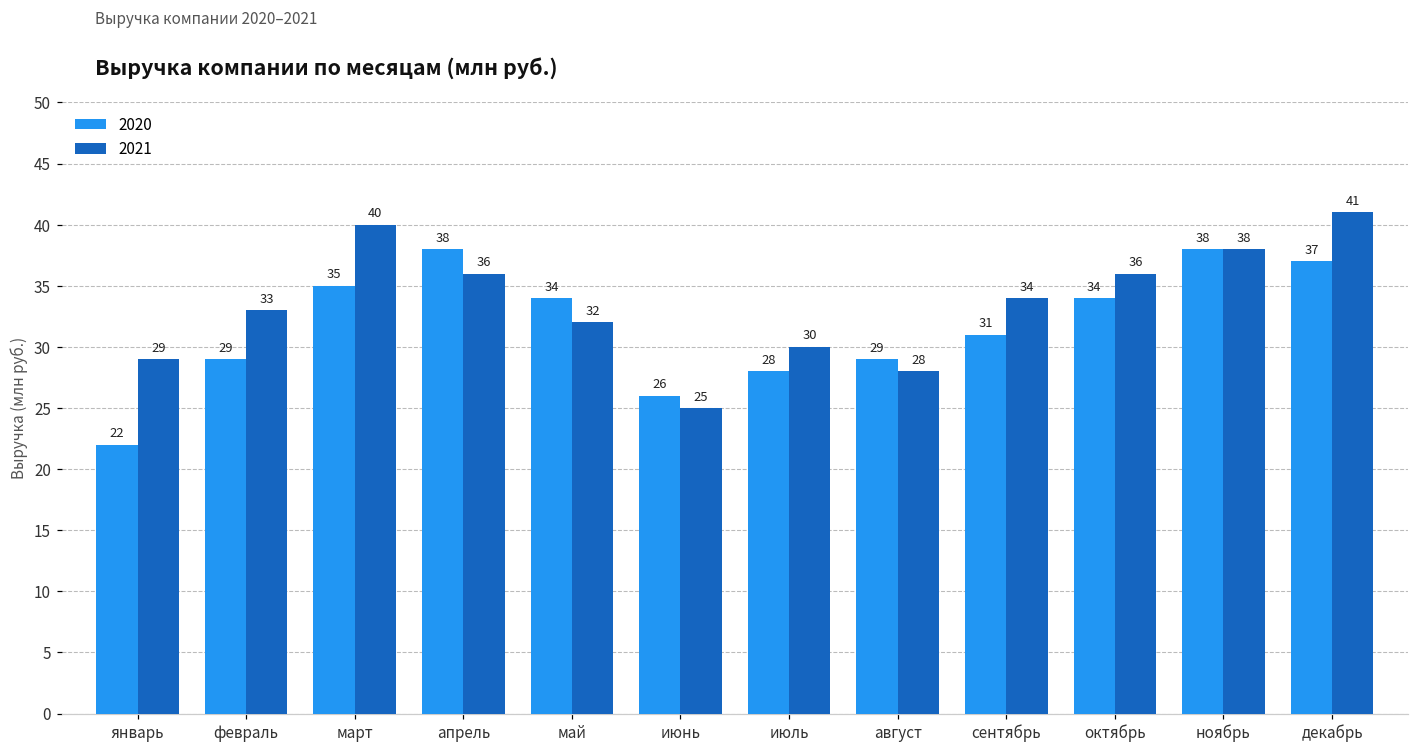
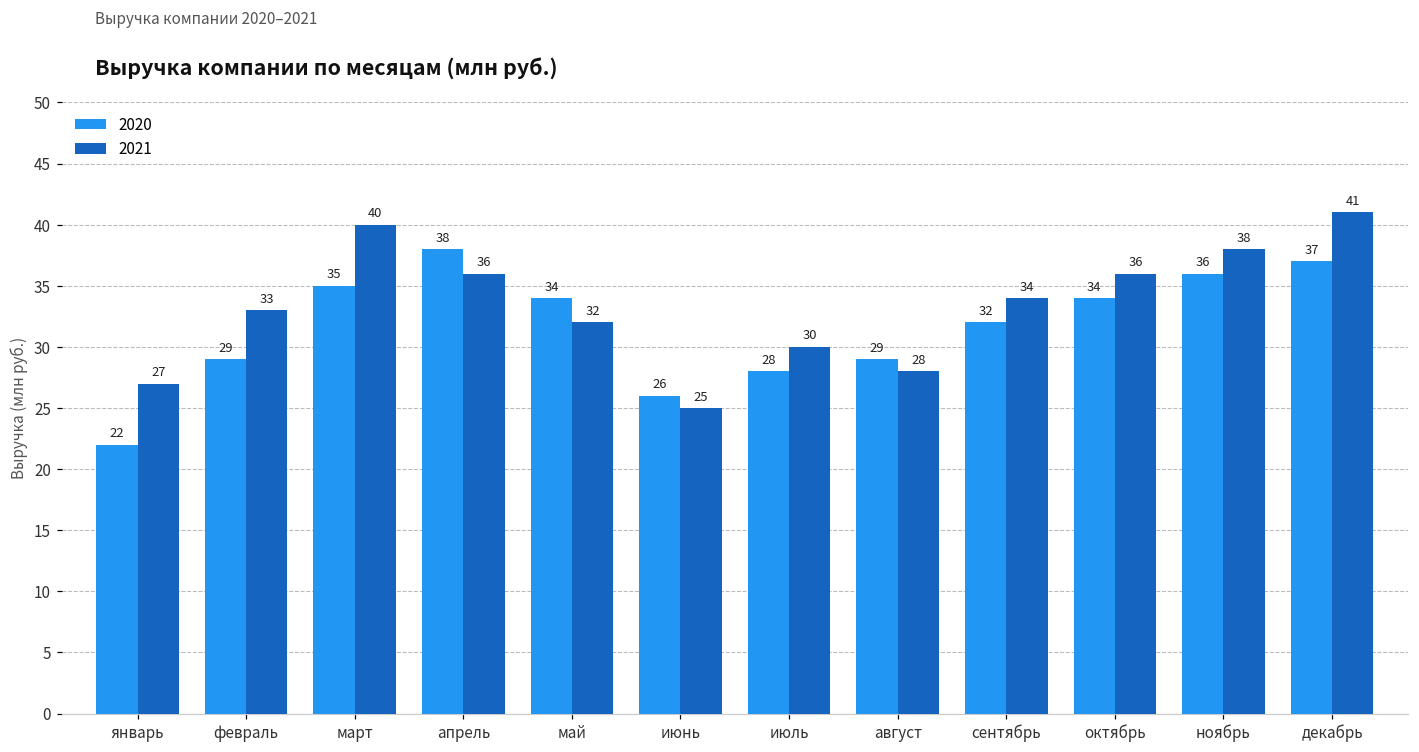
2021, январь: 29 -> 27
2020, сентябрь: 31 -> 32
2020, ноябрь: 38 -> 36
